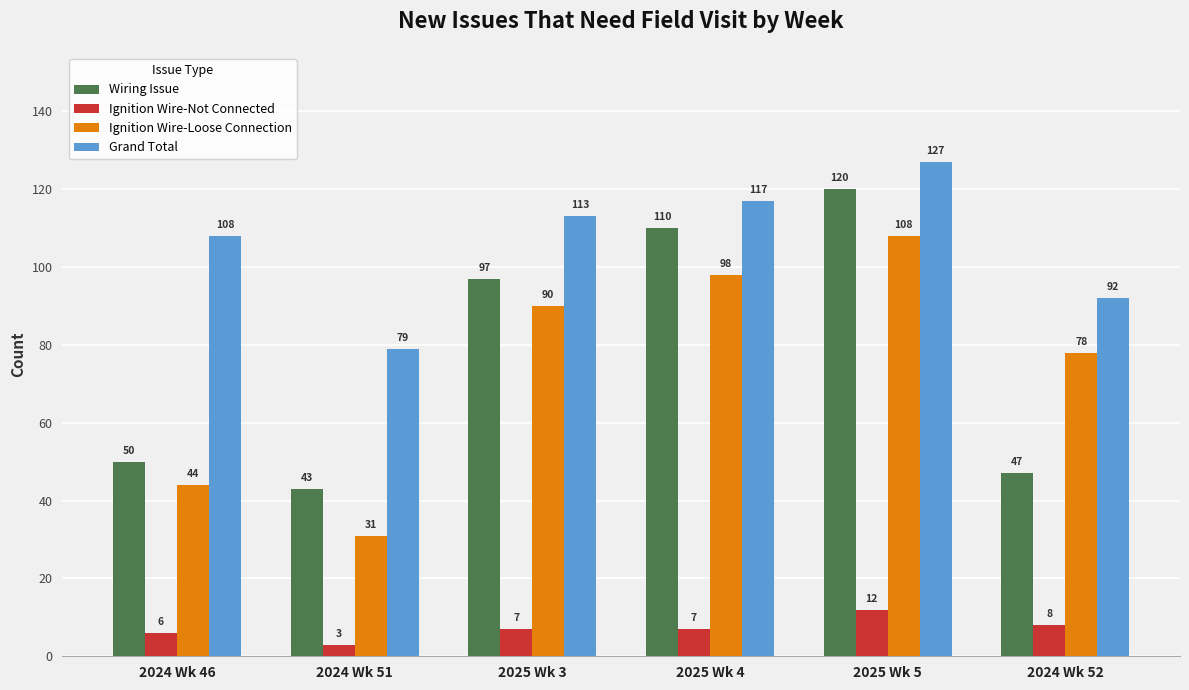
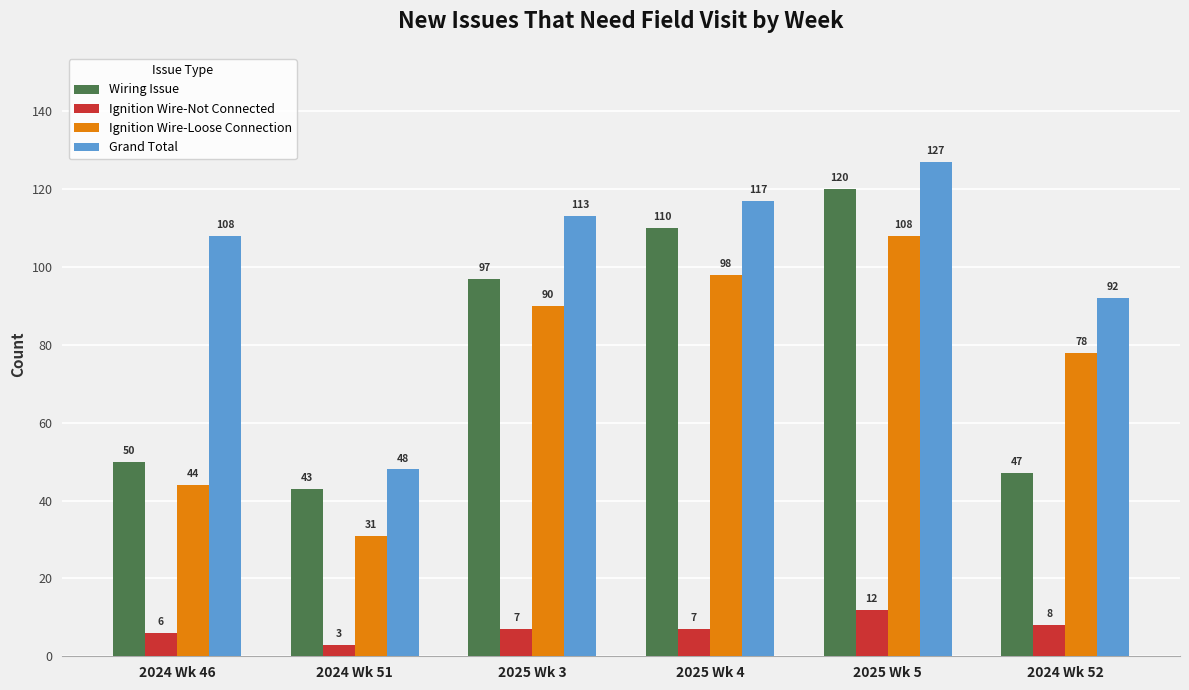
Grand Total, 2024 Wk 51: 79 -> 48
